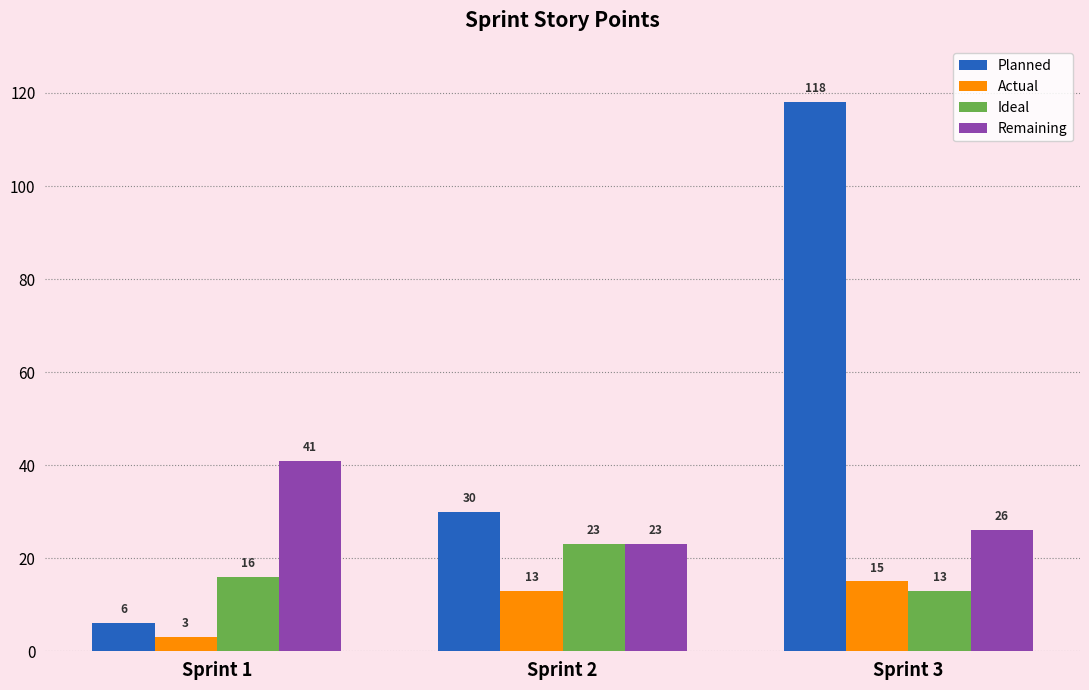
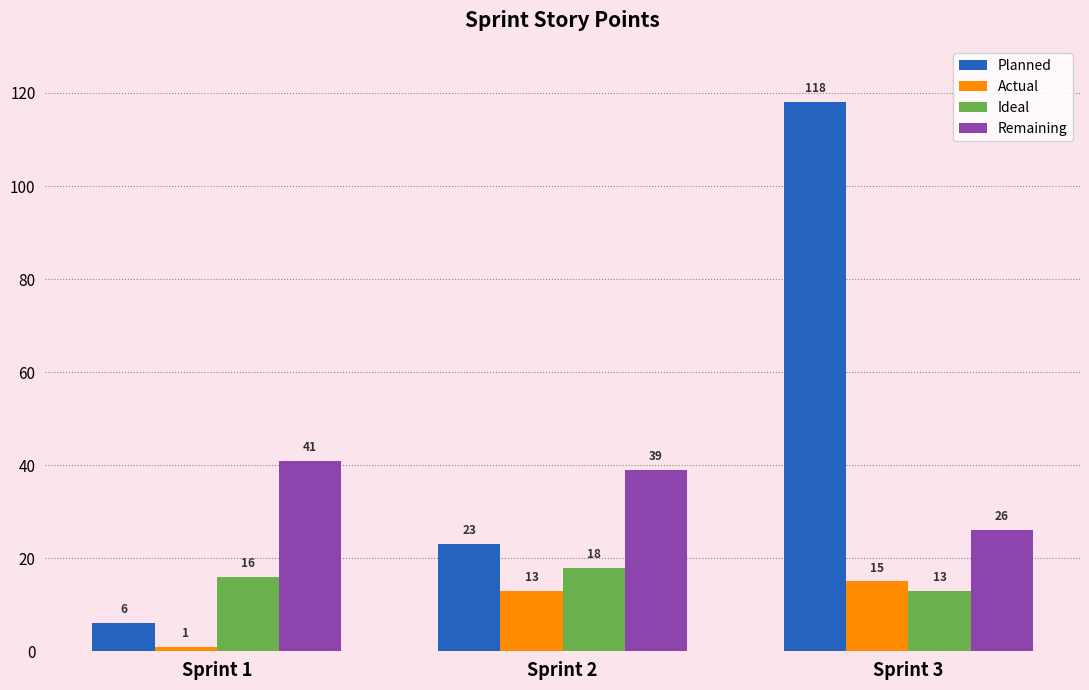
Actual, Sprint 1: 3 -> 1
Planned, Sprint 2: 30 -> 23
Ideal, Sprint 2: 23 -> 18
Remaining, Sprint 2: 23 -> 39
